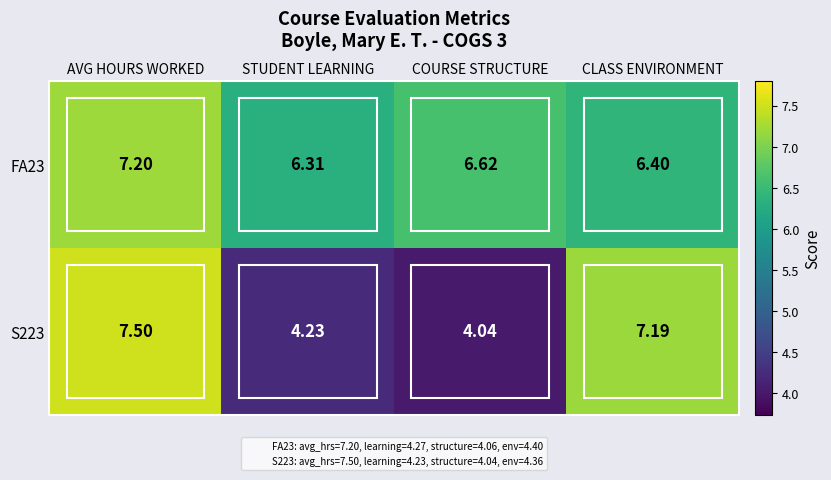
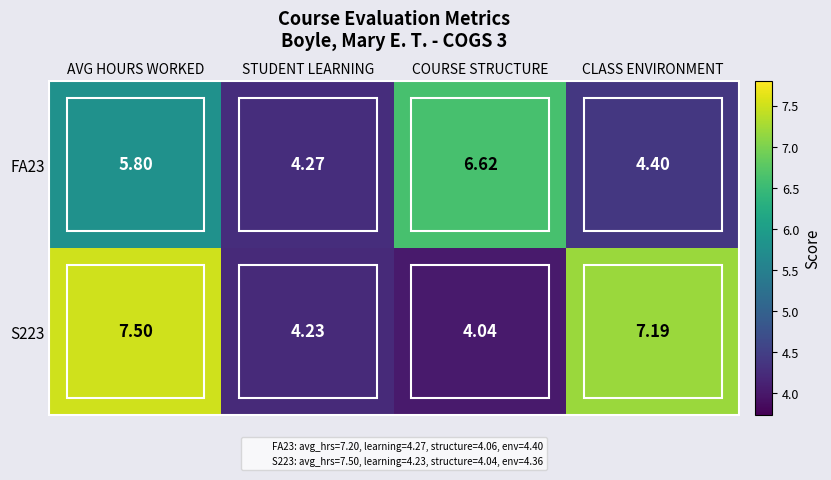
FA23, AVG HOURS WORKED: 7.20 -> 5.80
FA23, STUDENT LEARNING: 6.31 -> 4.27
FA23, CLASS ENVIRONMENT: 6.40 -> 4.40
